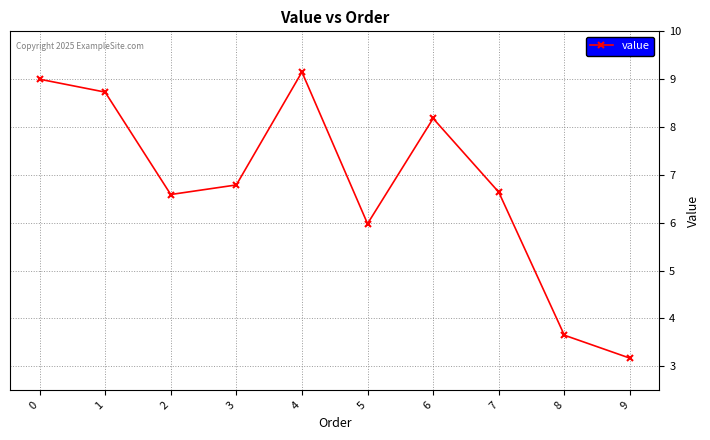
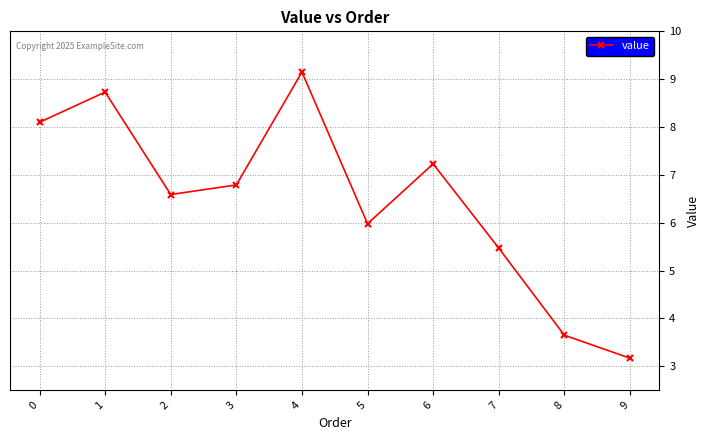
0: 9.0 -> 8.1
6: 8.2 -> 7.2
7: 6.6 -> 5.5
